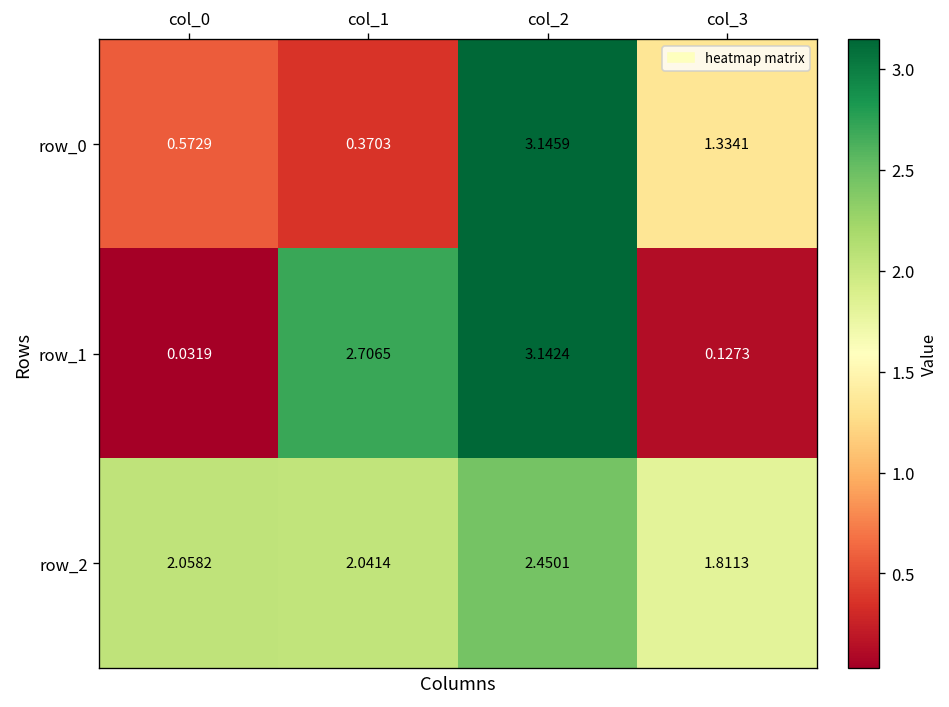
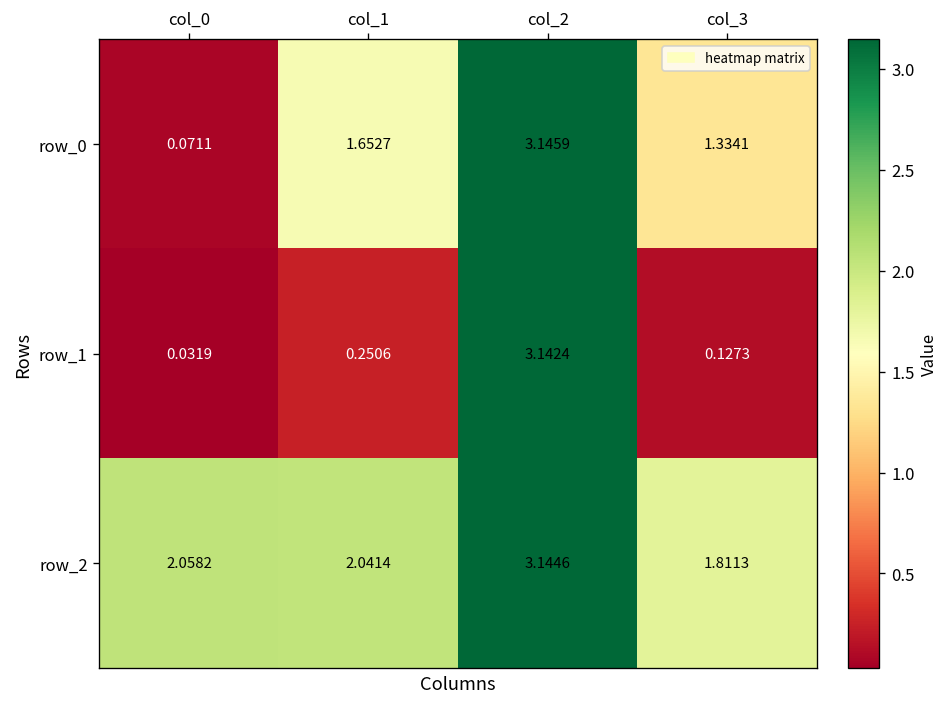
row_0, col_0: 0.5729 -> 0.0711
row_0, col_1: 0.3703 -> 1.6527
row_1, col_1: 2.7065 -> 0.2506
row_2, col_2: 2.4501 -> 3.1446
